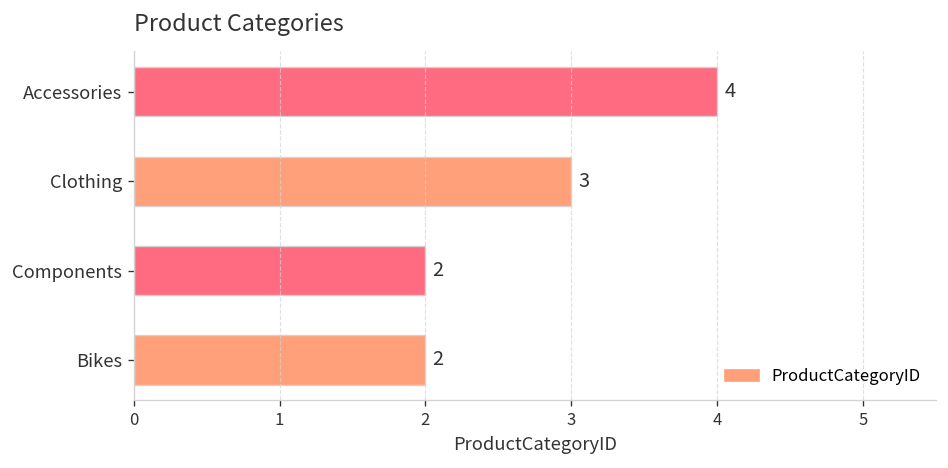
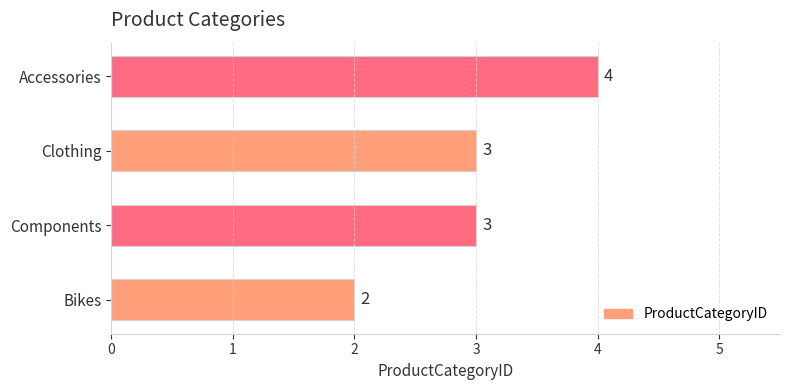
Components: 2 -> 3
